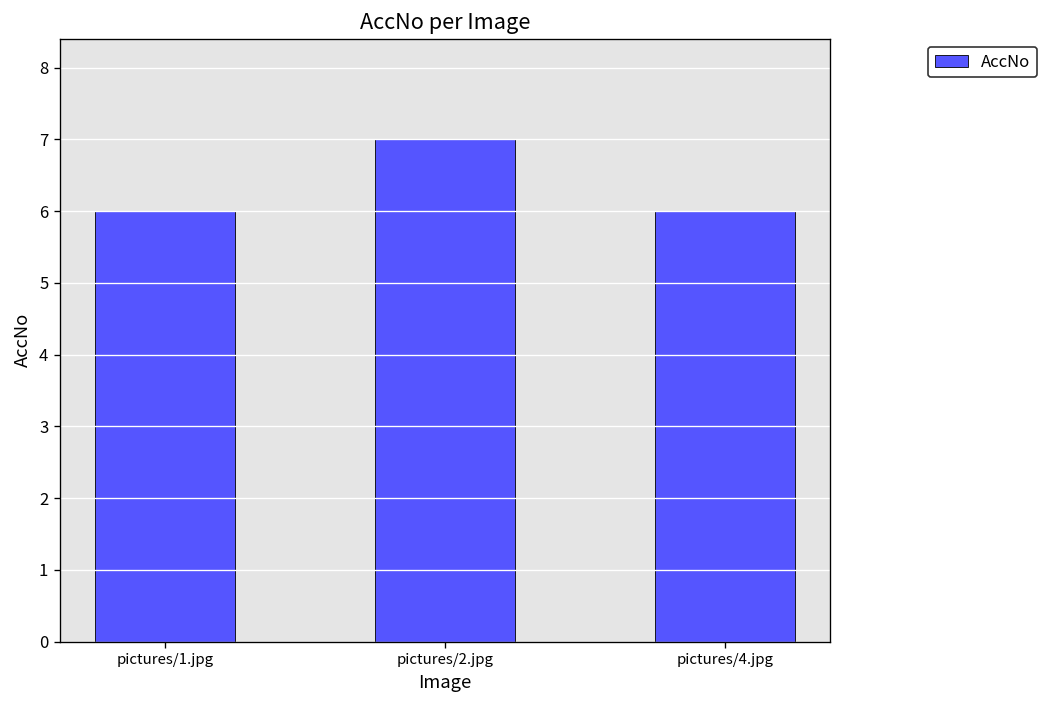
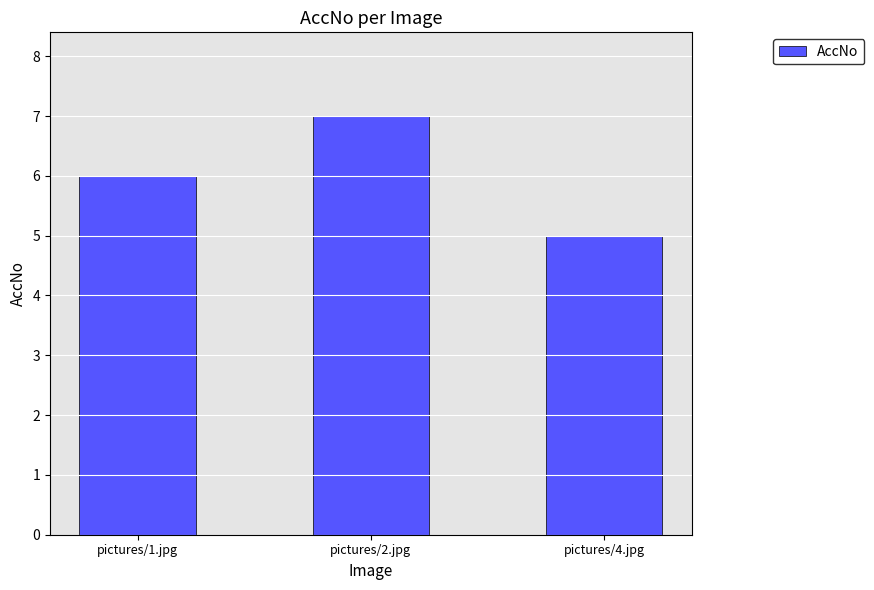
pictures/4.jpg: 6 -> 5
